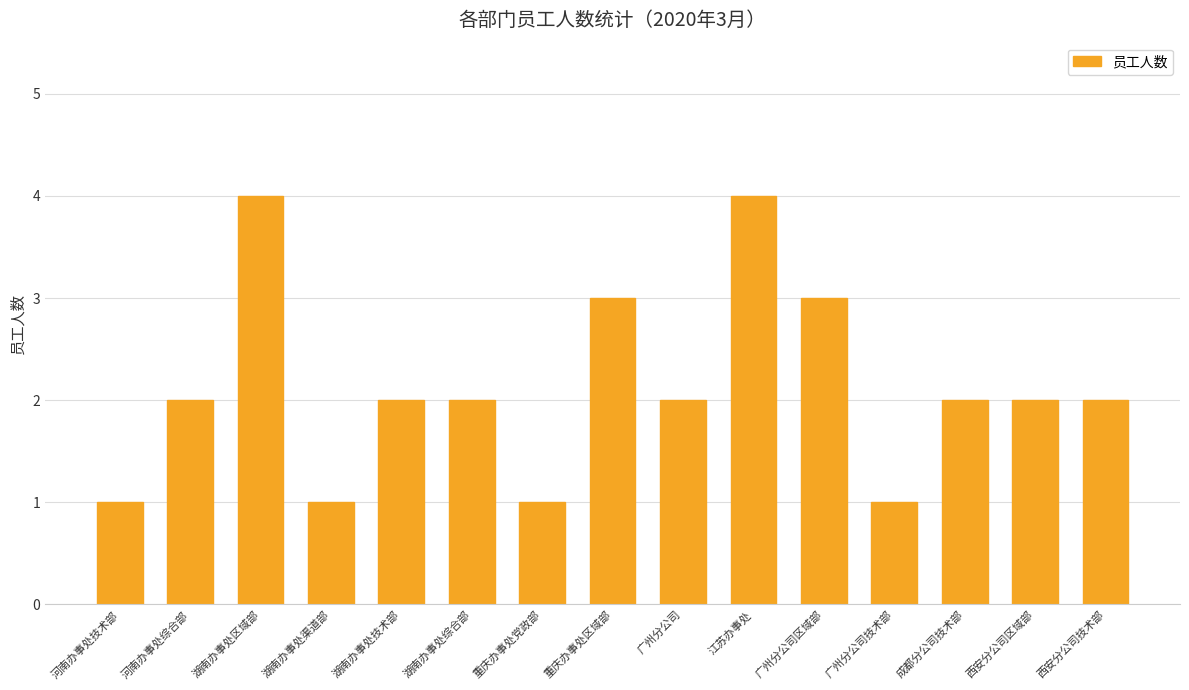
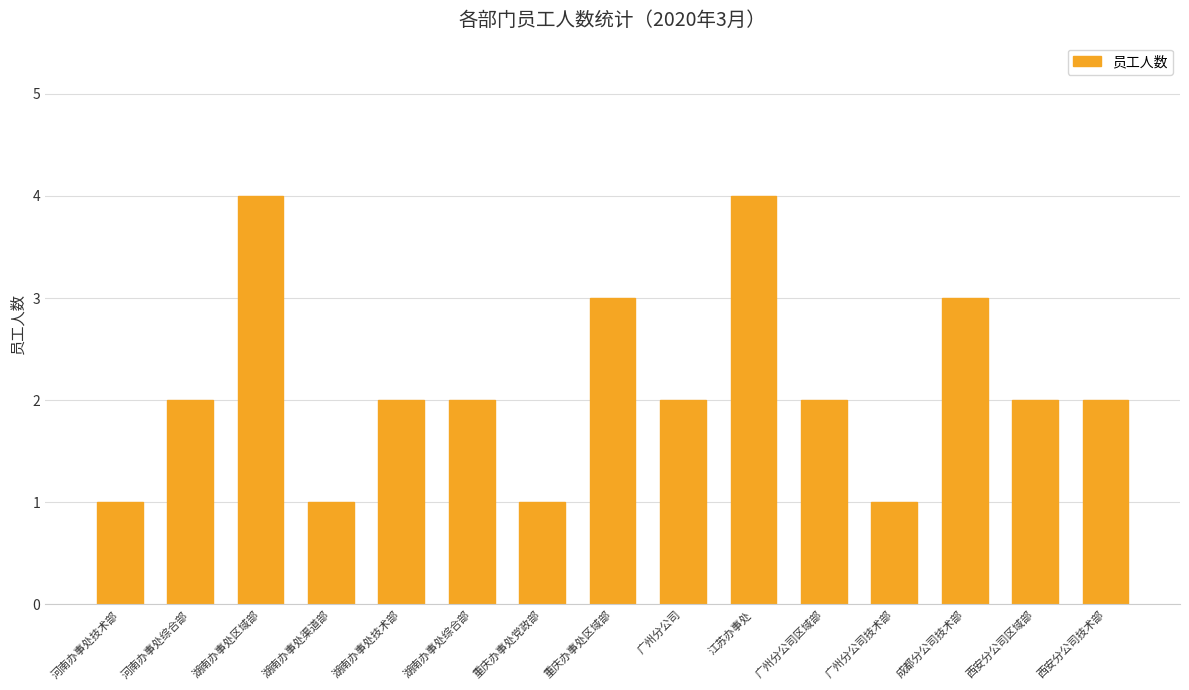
广州分公司区域部: 3 -> 2
成都分公司技术部: 2 -> 3
